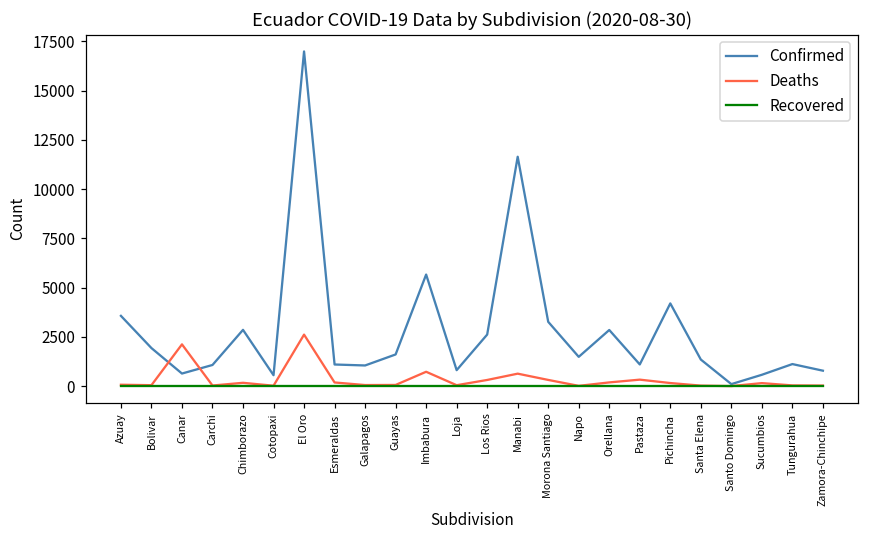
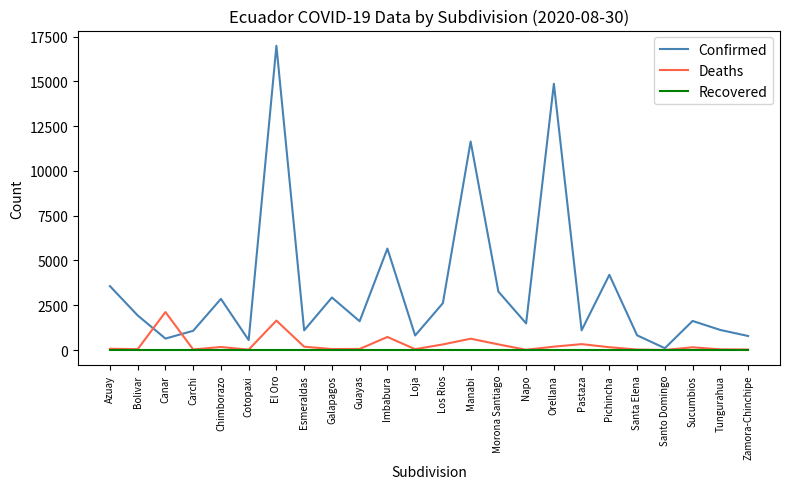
Deaths, El Oro: 2600 -> 1600
Confirmed, Galapagos: 1000 -> 2900
Confirmed, Orellana: 2800 -> 14900
Confirmed, Santa Elena: 1300 -> 800
Confirmed, Sucumbios: 600 -> 1600
